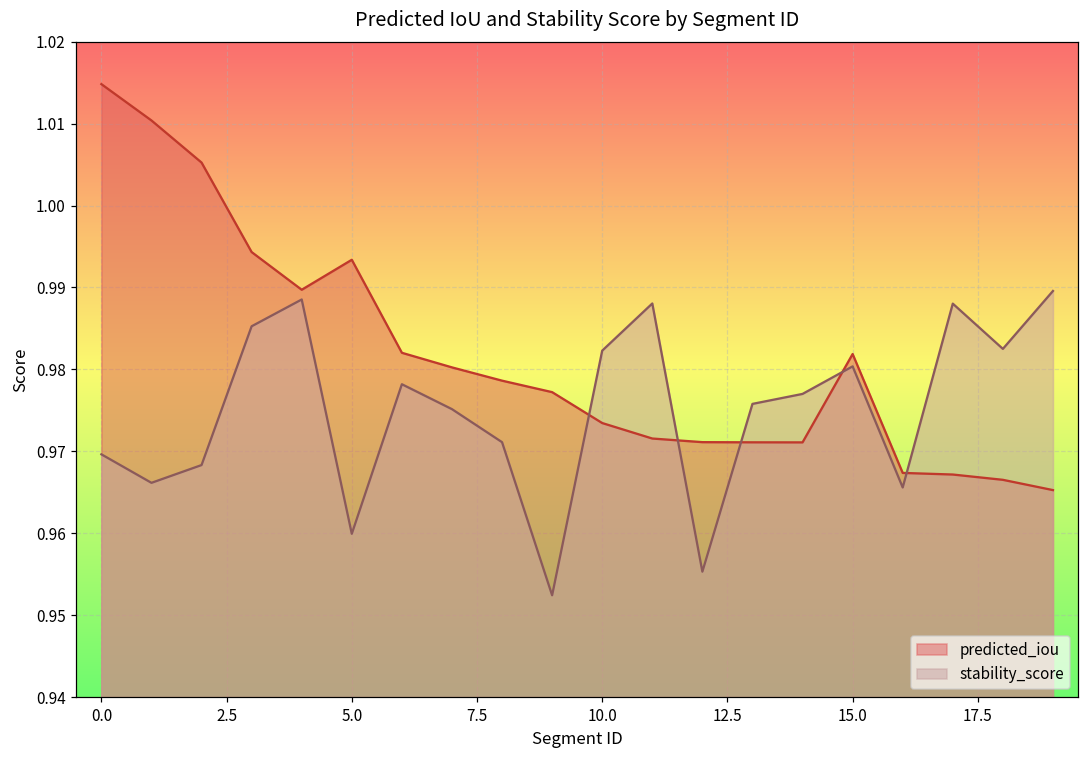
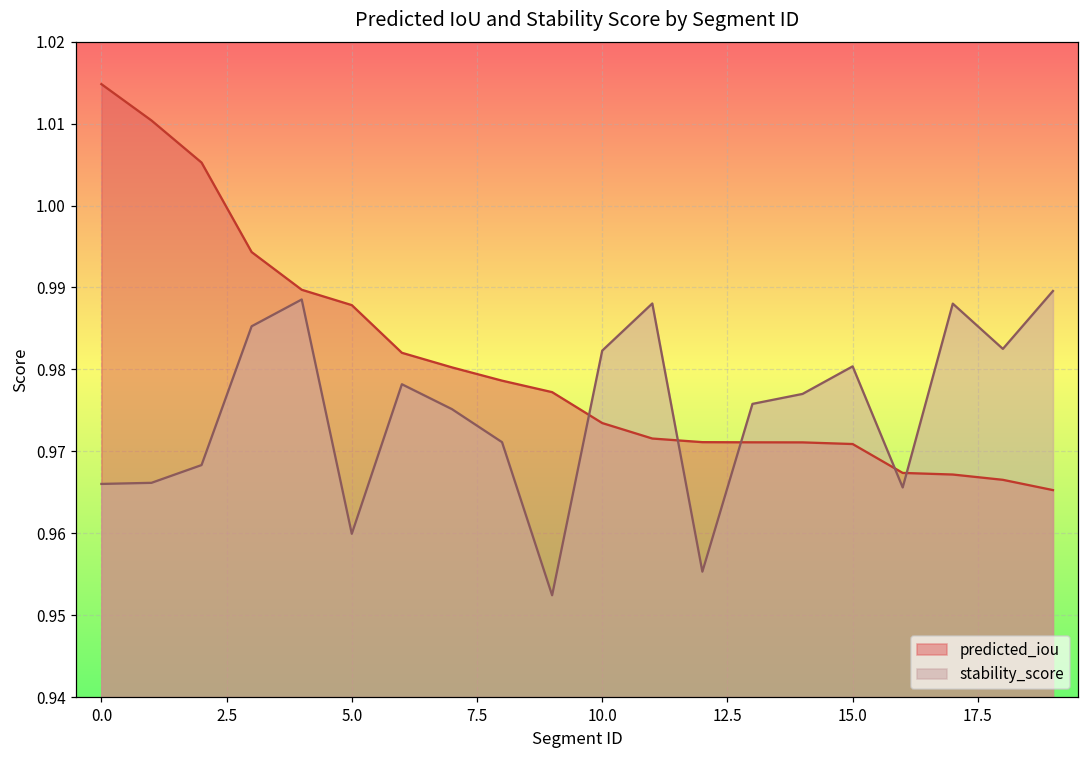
stability_score, 0.0: 0.970 -> 0.966
predicted_iou, 5.0: 0.993 -> 0.988
predicted_iou, 15.0: 0.982 -> 0.971
